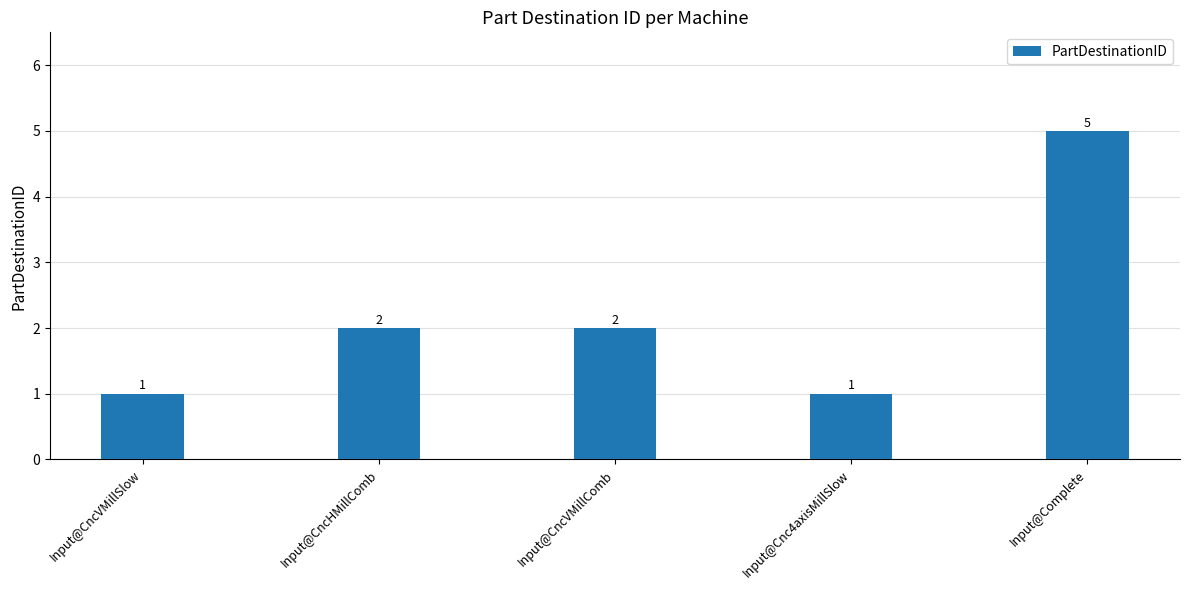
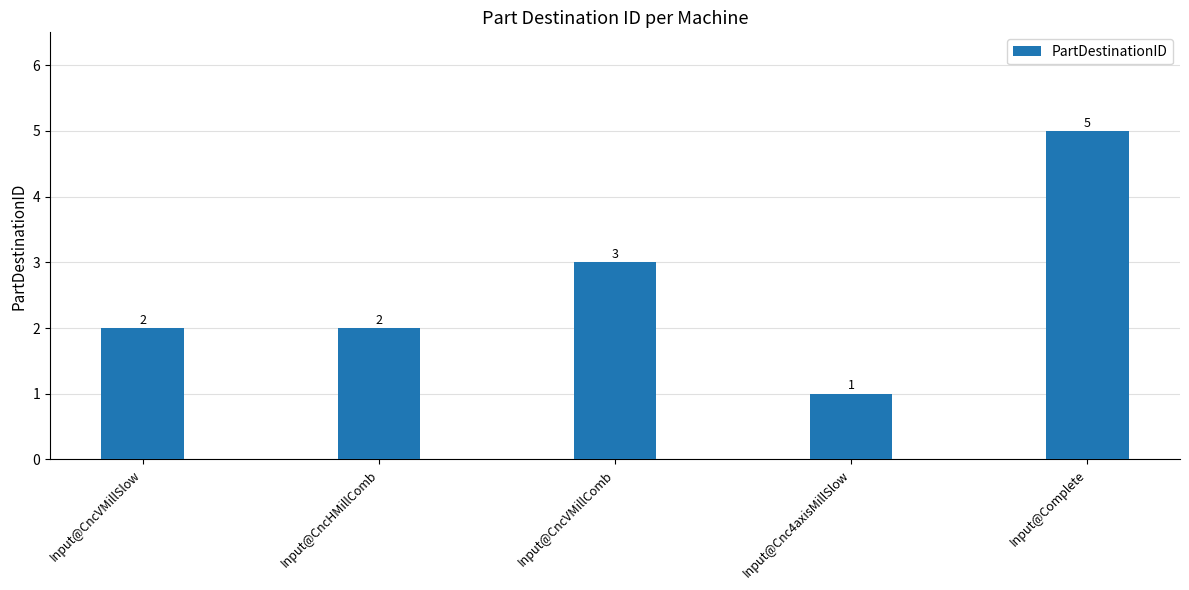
Input@CncVMillSlow: 1 -> 2
Input@CncVMillComb: 2 -> 3
